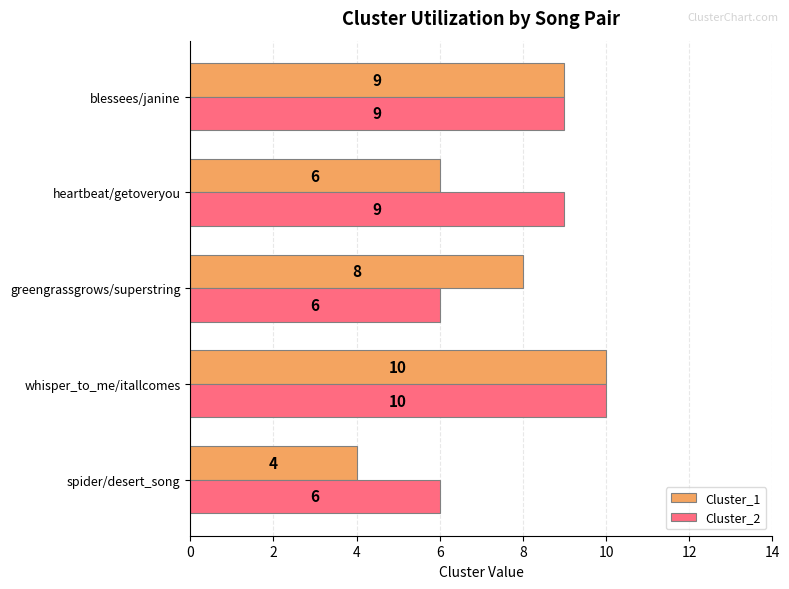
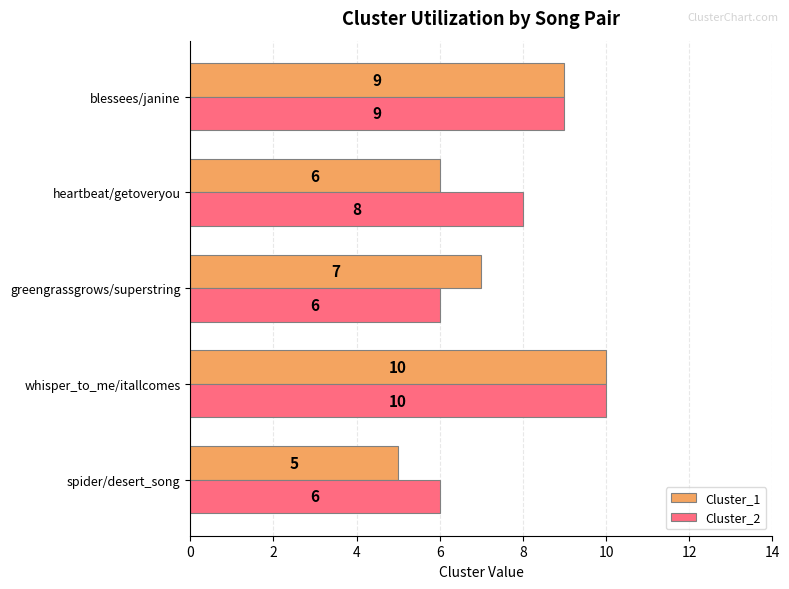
Cluster_2, heartbeat/getoveryou: 9 -> 8
Cluster_1, greengrassgrows/superstring: 8 -> 7
Cluster_1, spider/desert_song: 4 -> 5
